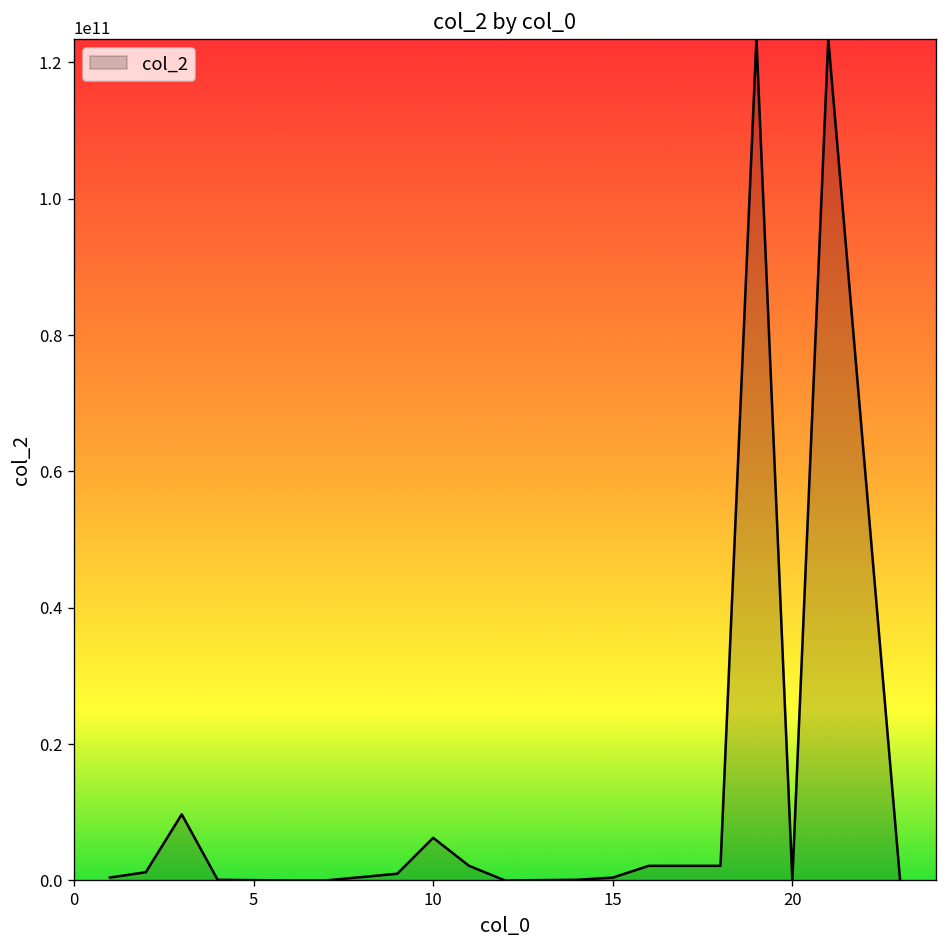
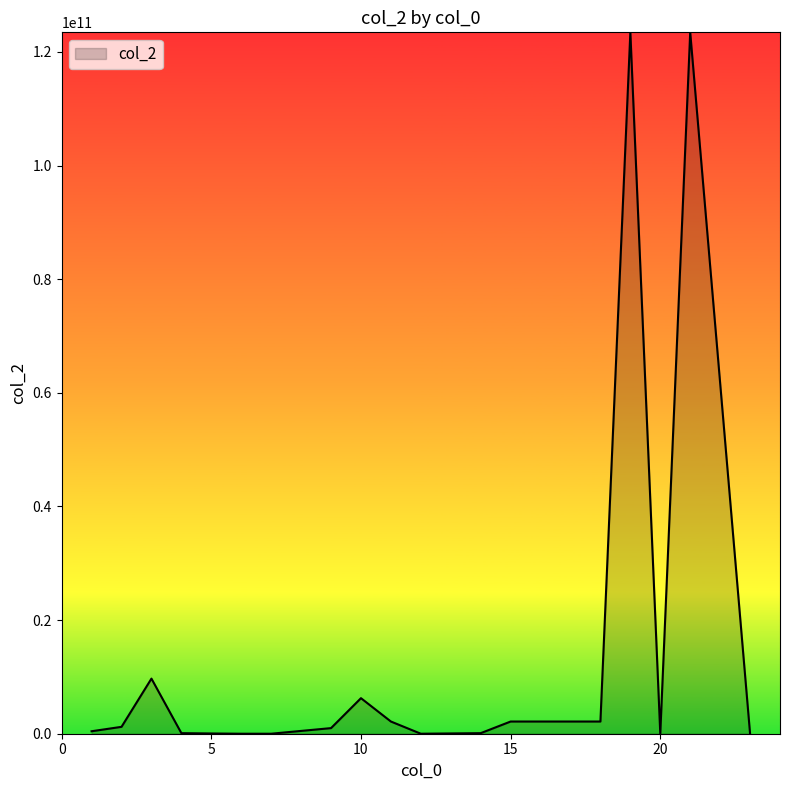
15: 0 -> 2000000000
